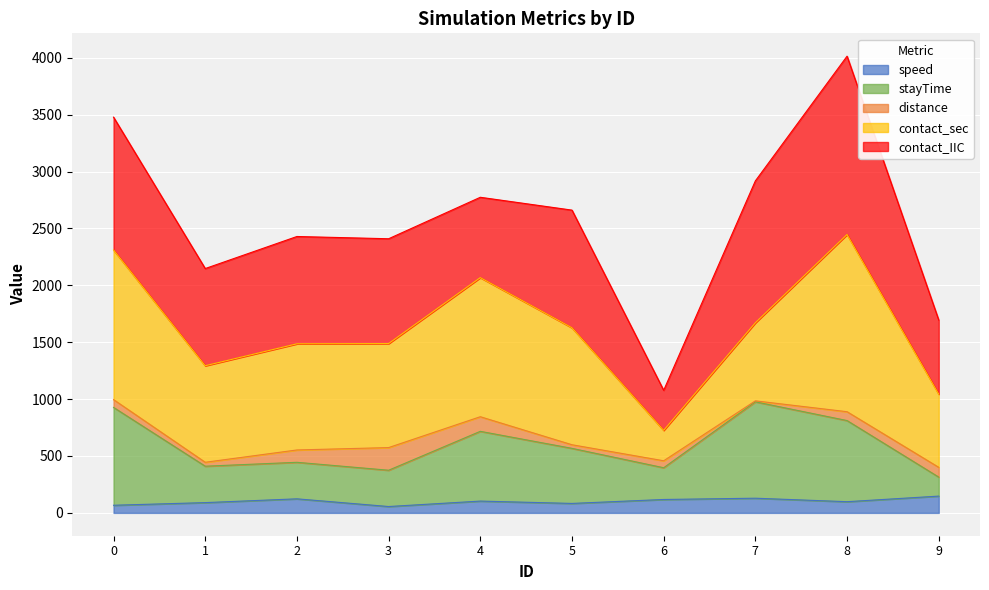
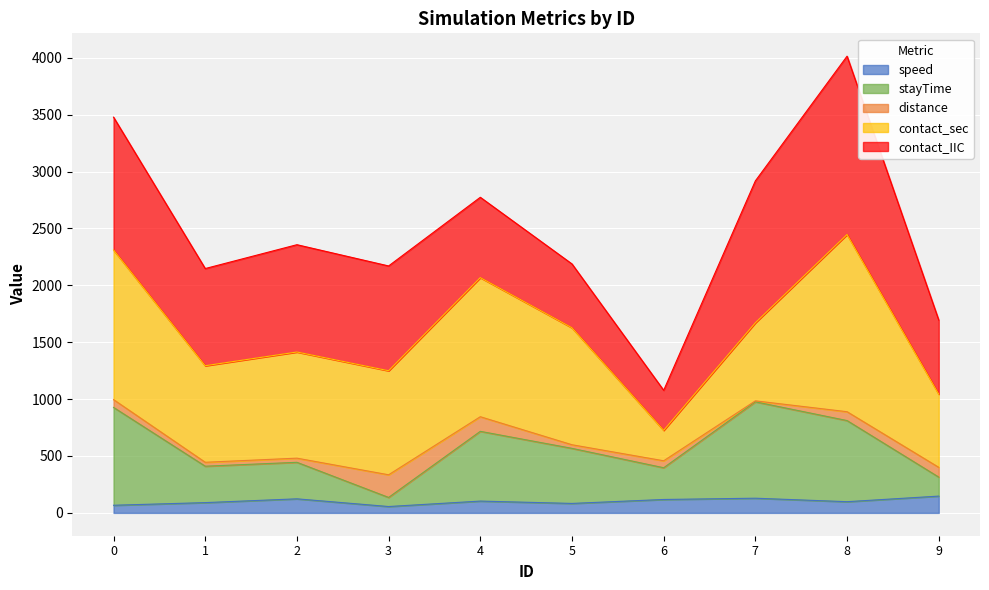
distance, 2: 110 -> 40
stayTime, 3: 320 -> 80
contact_IIC, 5: 1030 -> 560
